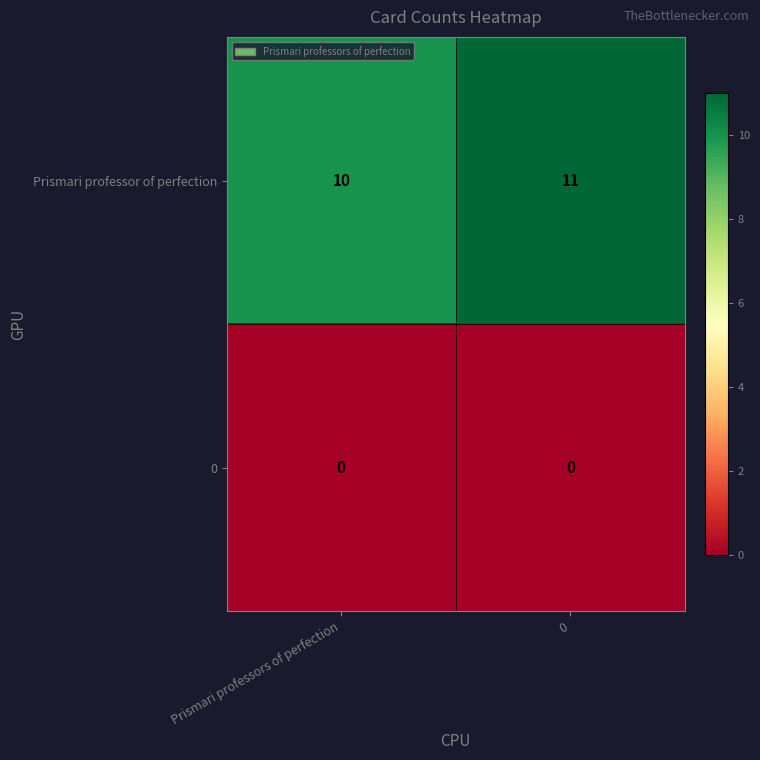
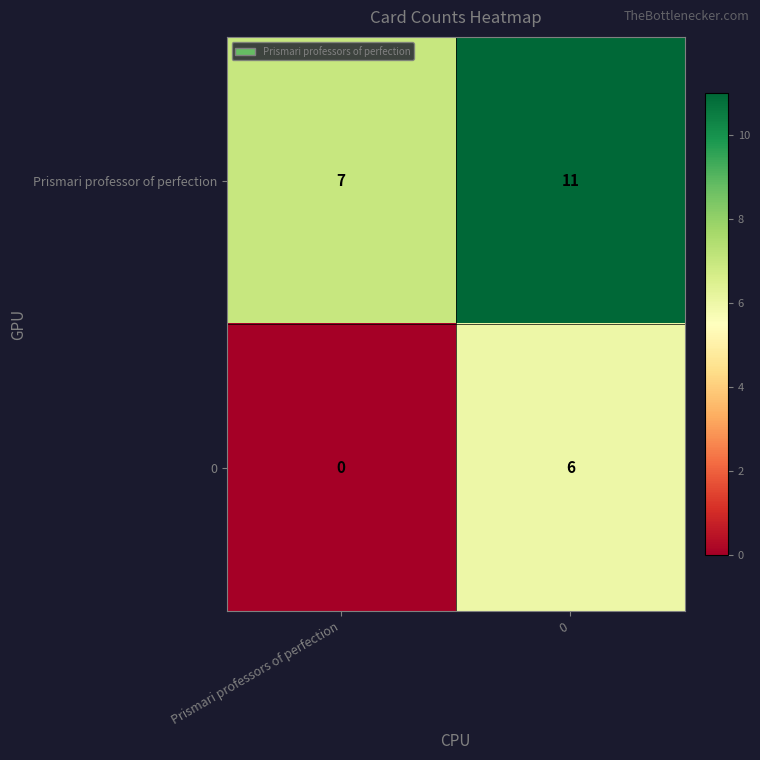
Prismari professor of perfection, Prismari professors of perfection: 10 -> 7
0, 0: 0 -> 6
